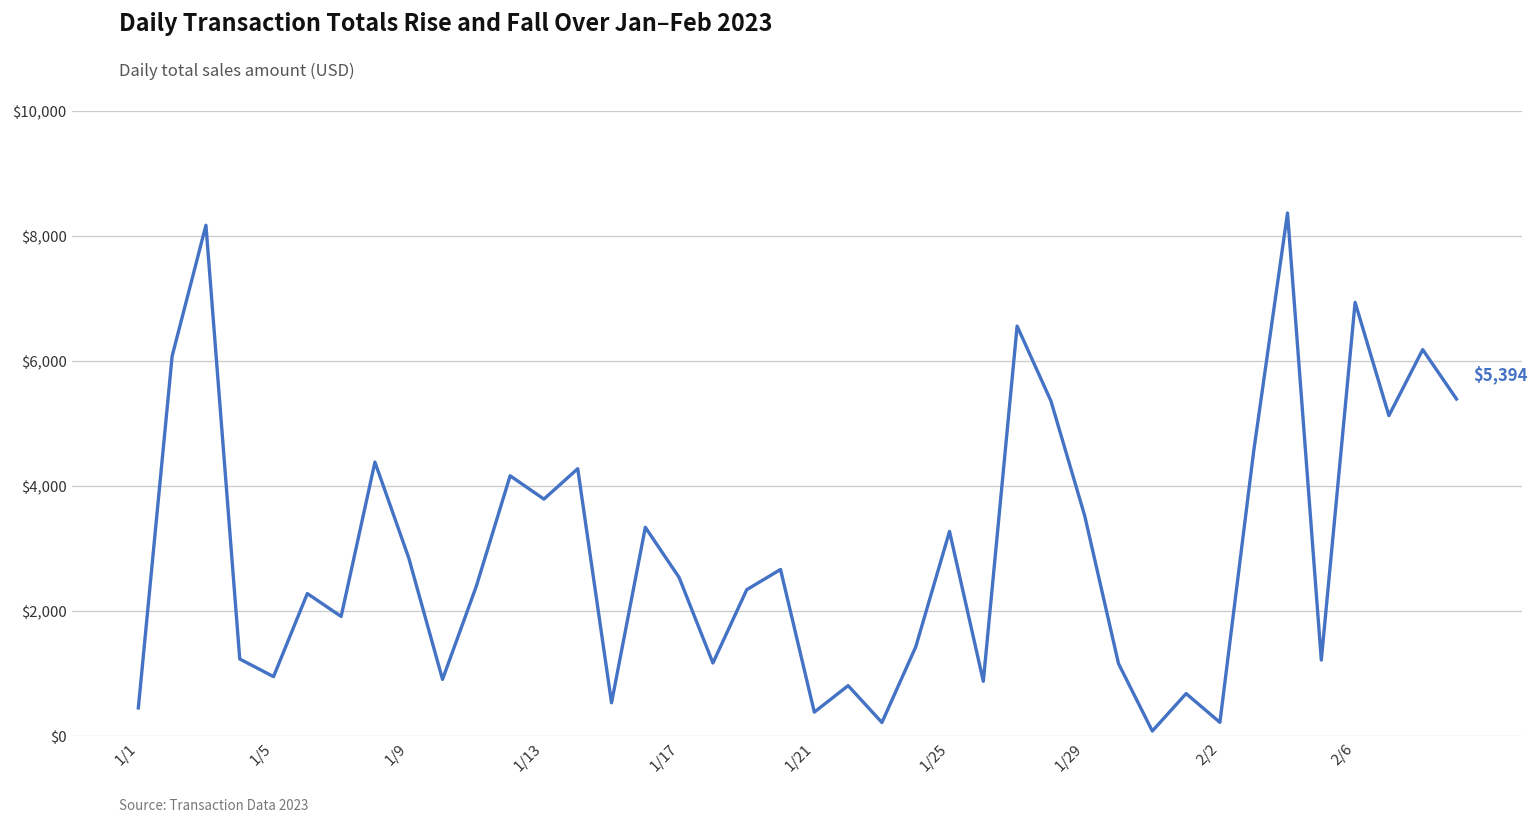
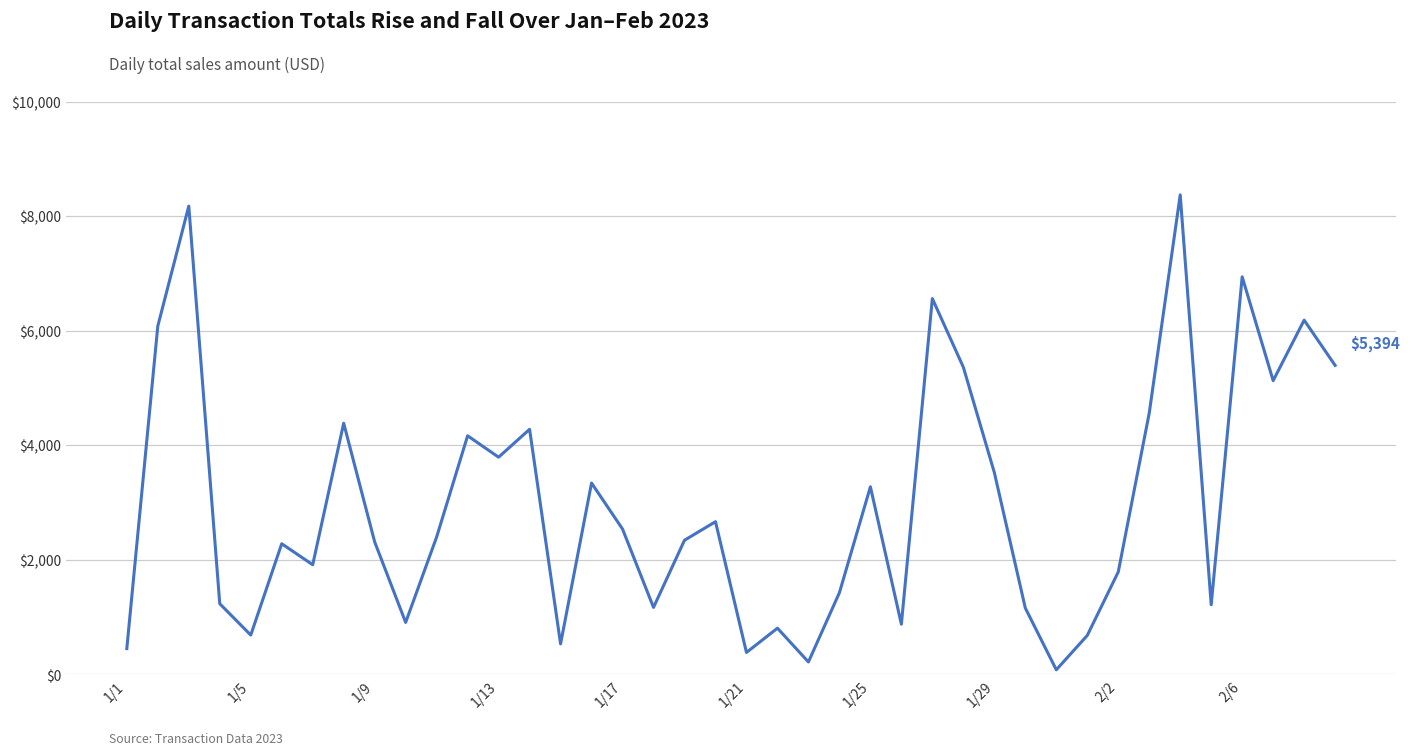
1/5: $900 -> $700
1/9: $2,900 -> $2,300
2/2: $200 -> $1,800
